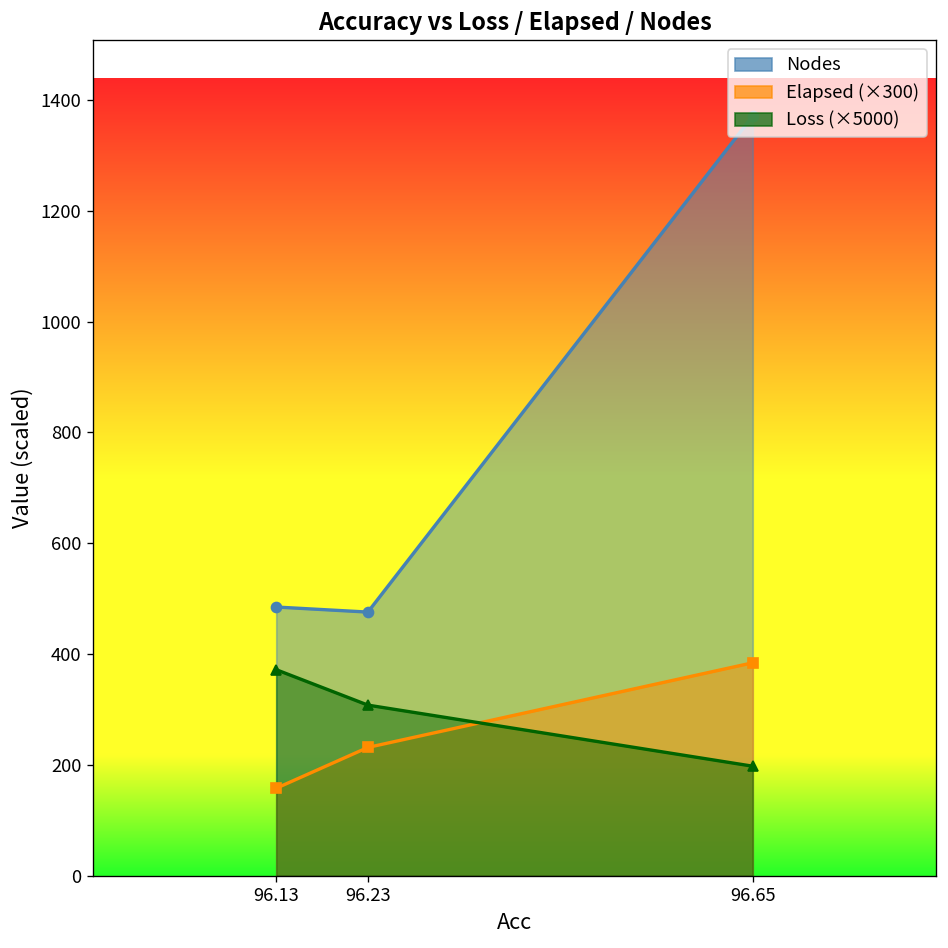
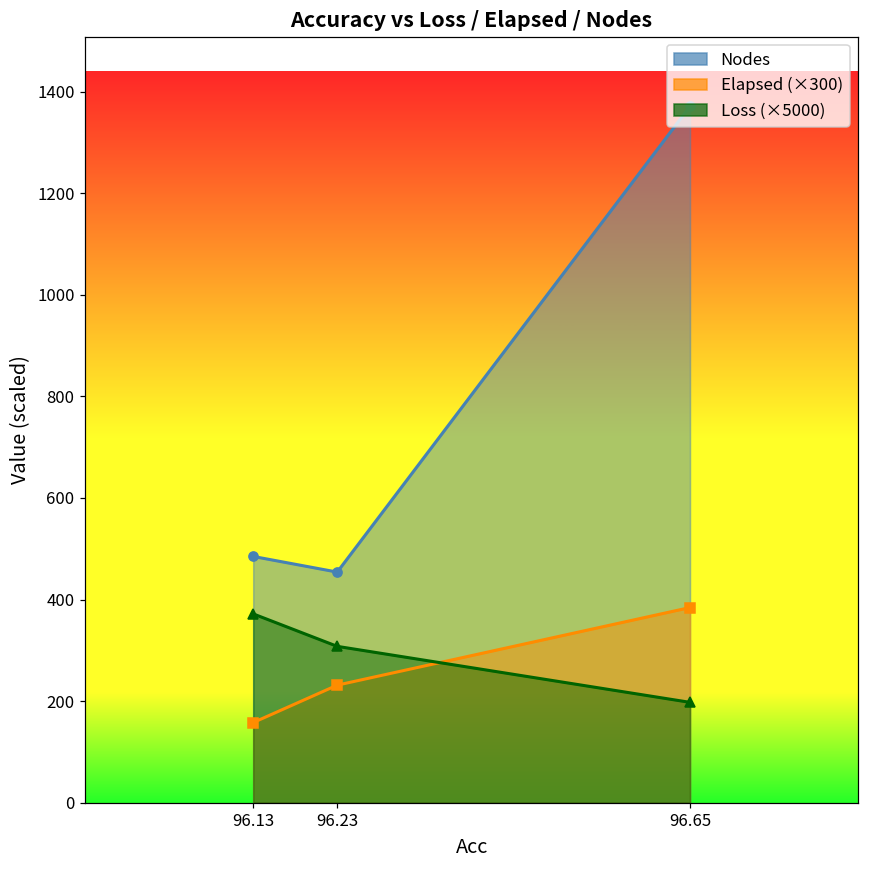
Nodes, 96.23: 480 -> 450
